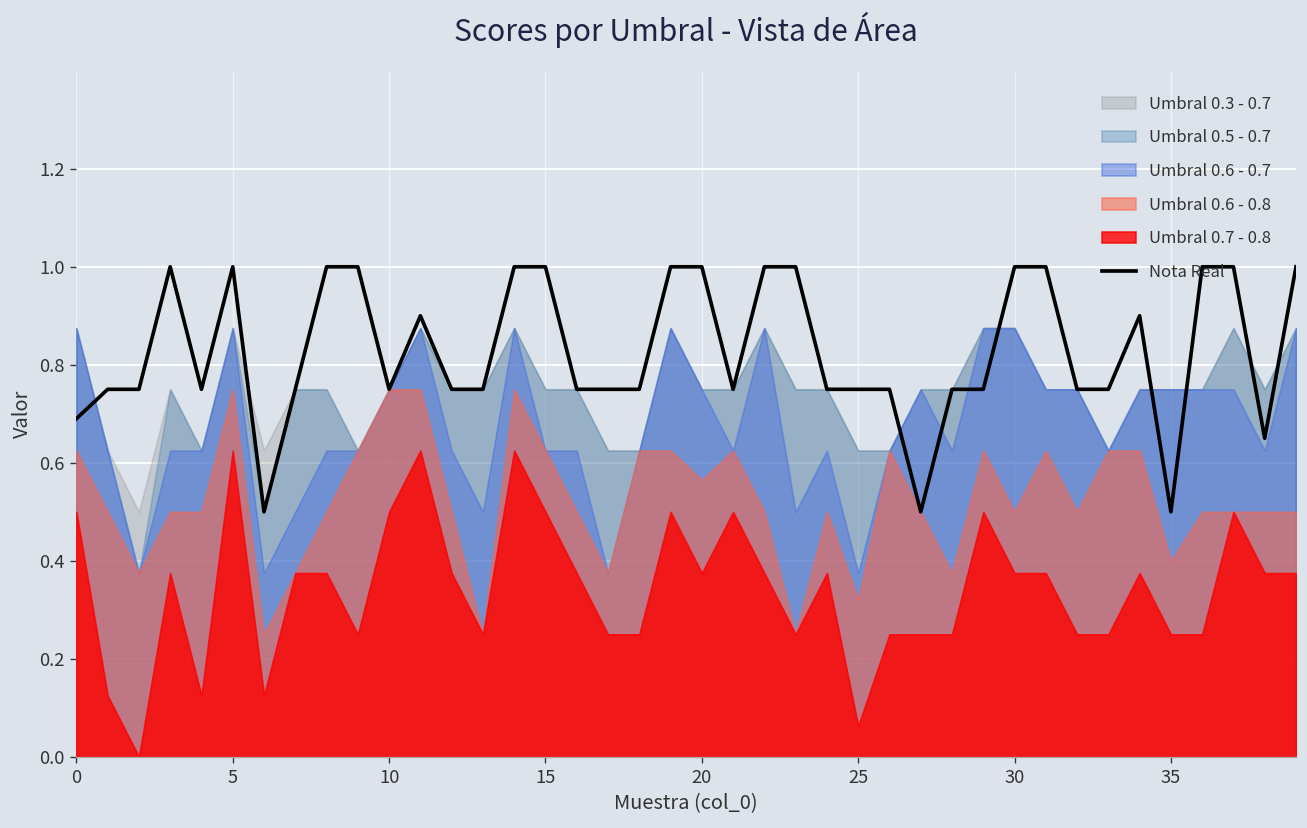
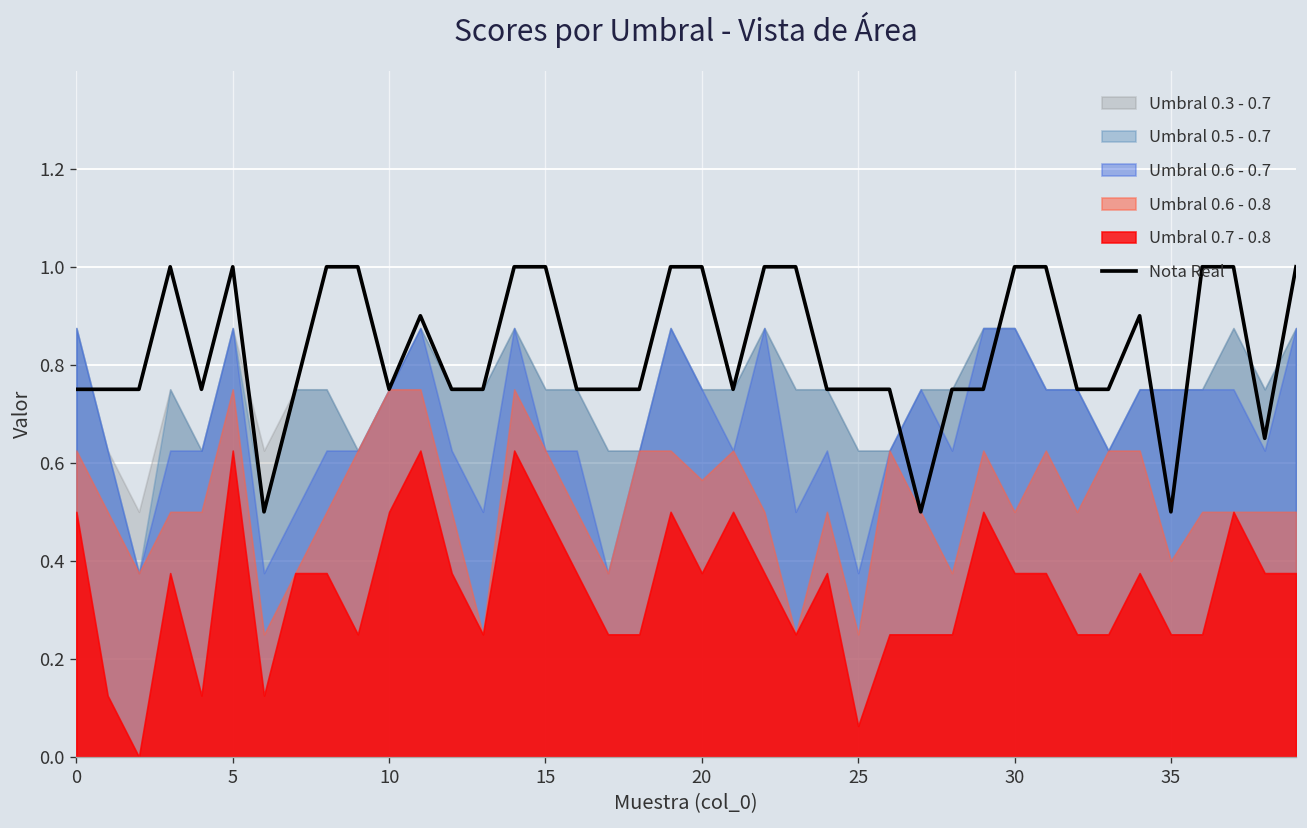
Nota Real, 0: 0.69 -> 0.75
Umbral 0.6 - 0.8, 25: 0.32 -> 0.25
